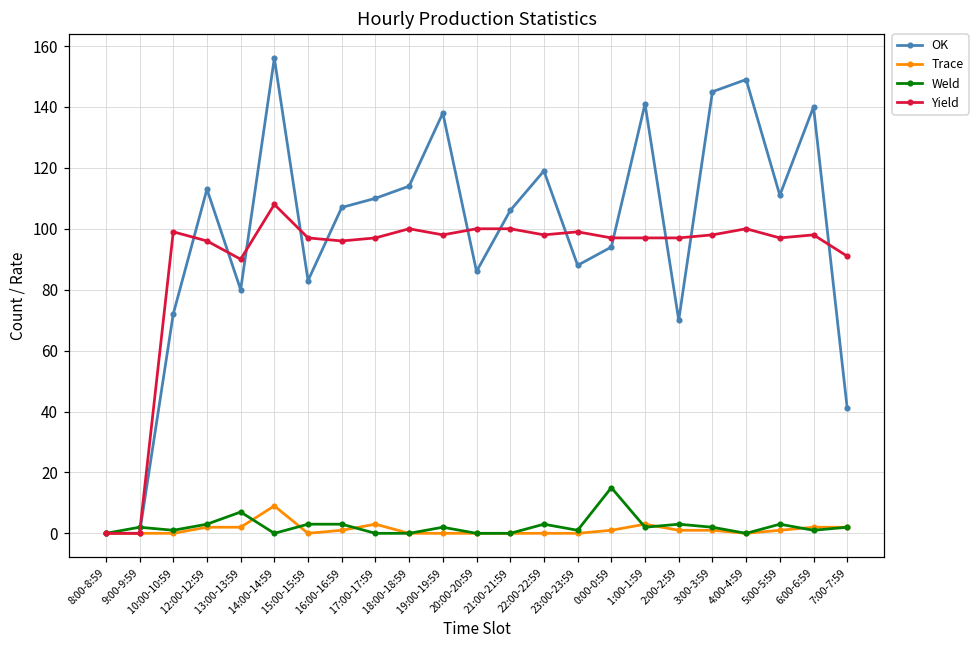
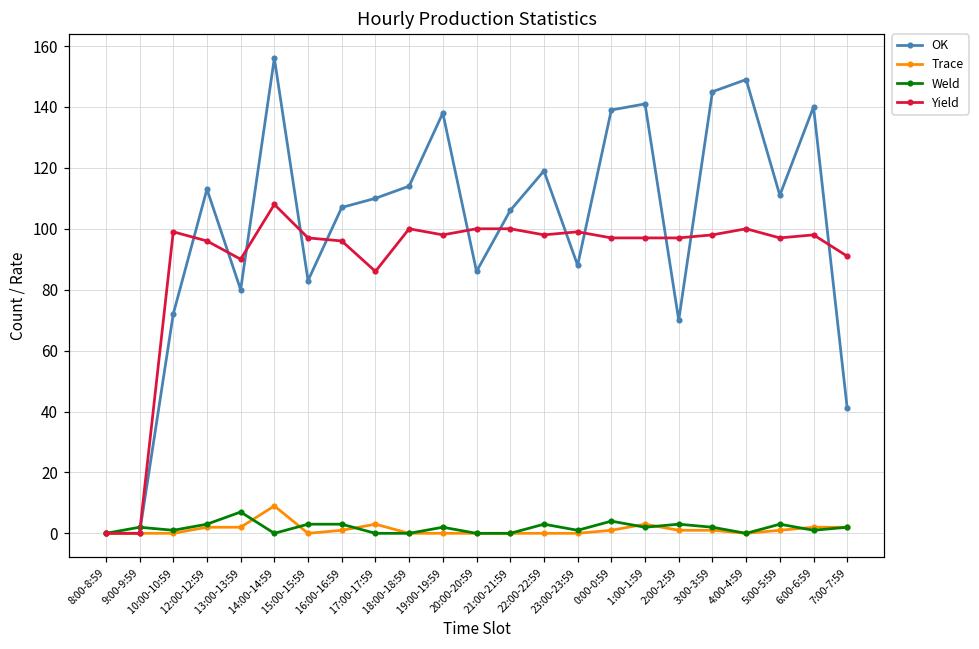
Yield, 17:00-17:59: 97 -> 86
OK, 0:00-0:59: 94 -> 139
Weld, 0:00-0:59: 15 -> 4
